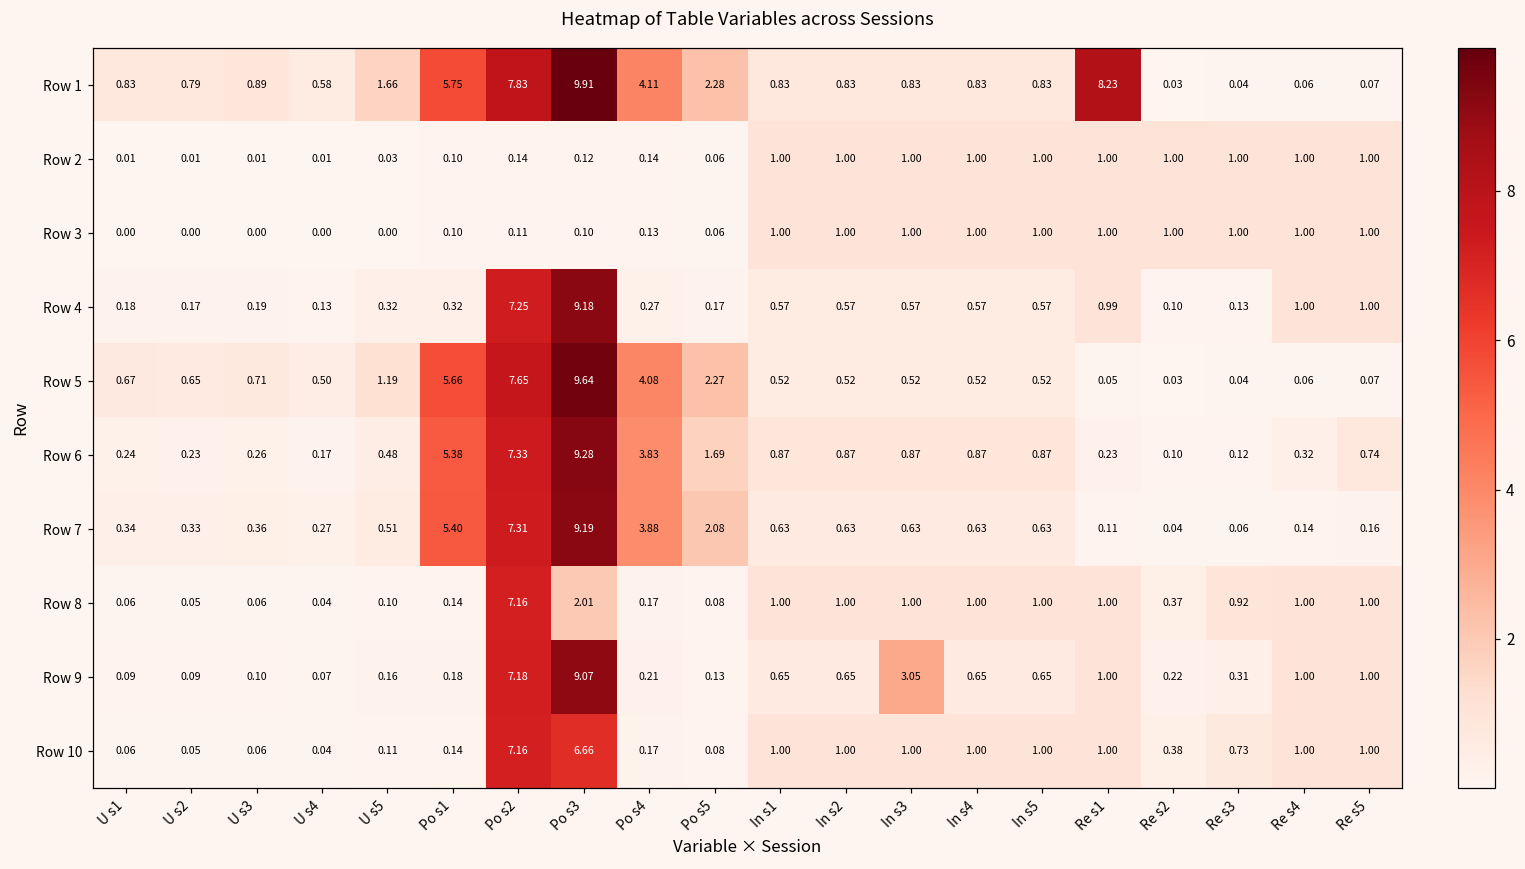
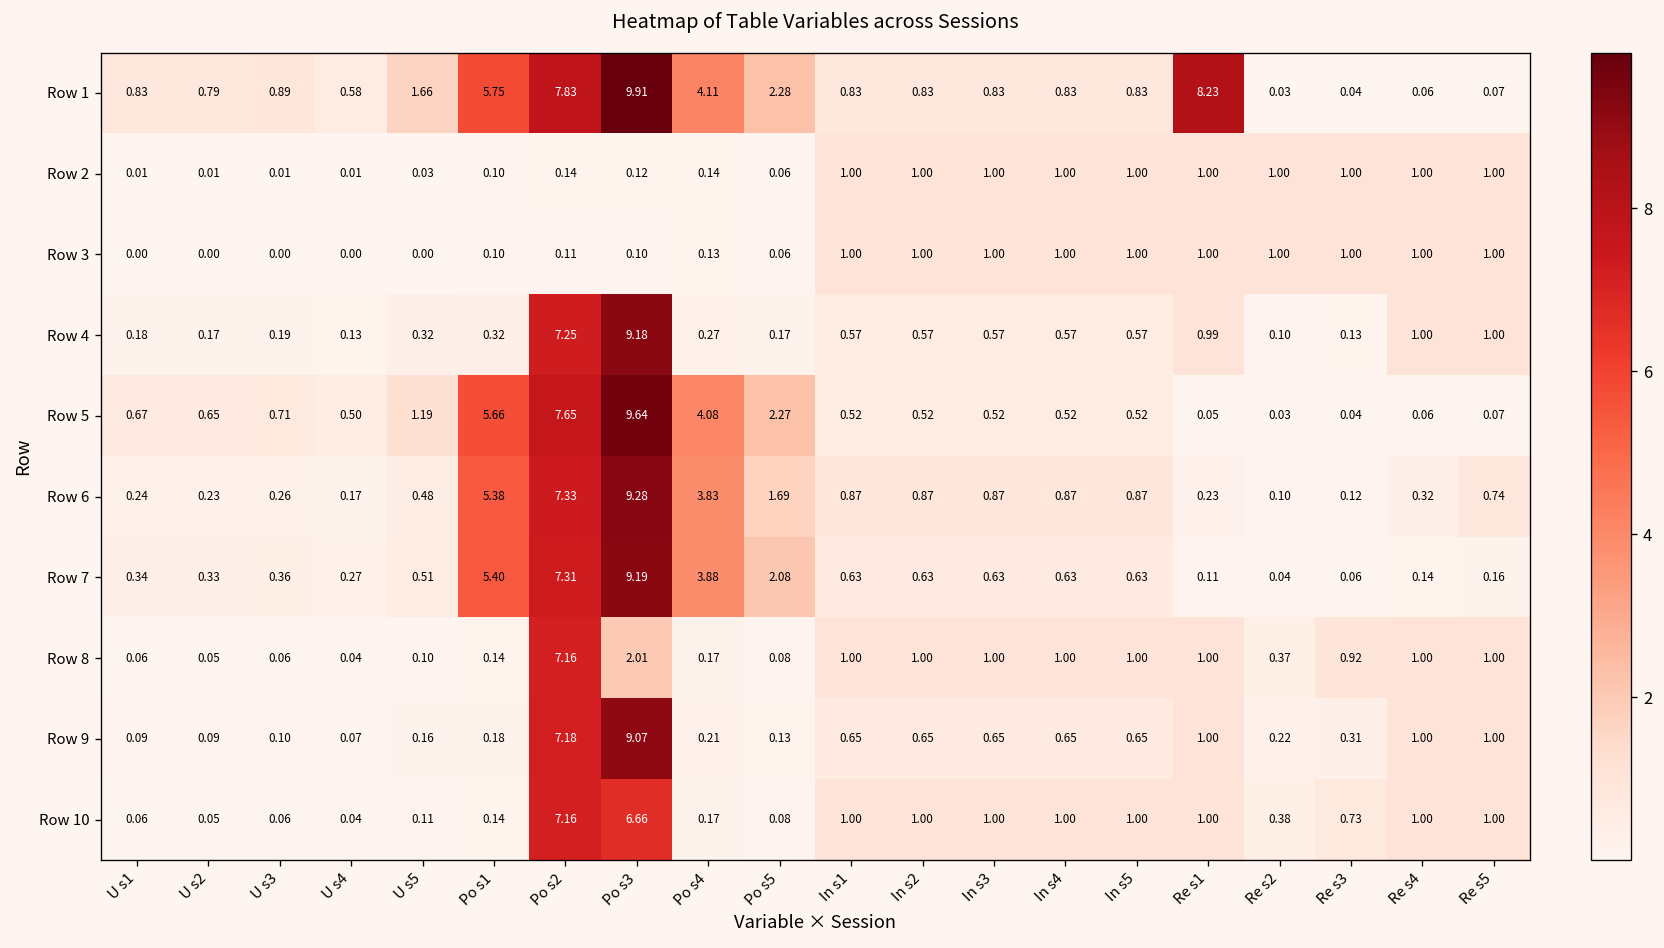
Row 9, In s3: 3.05 -> 0.65
